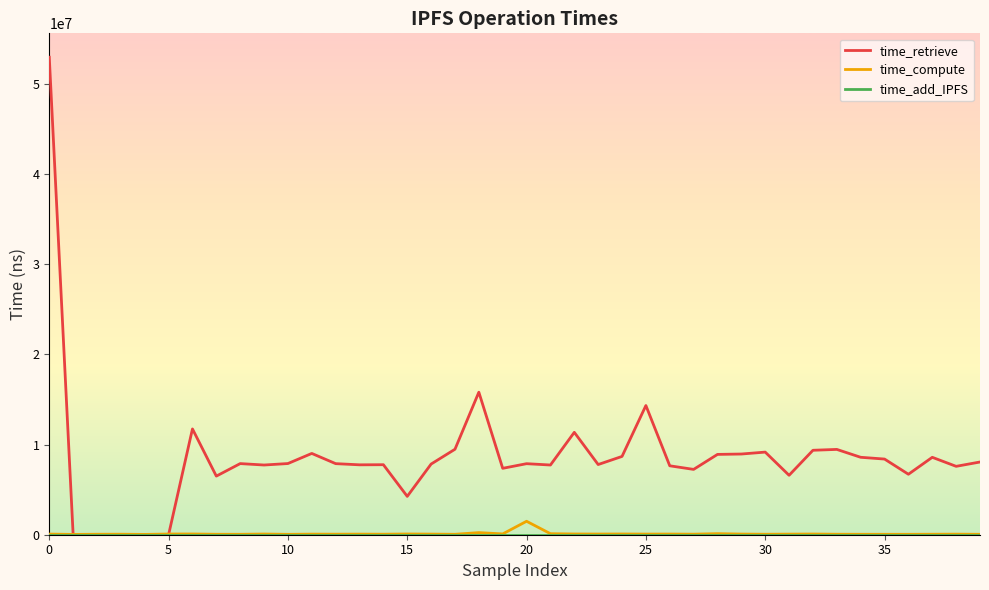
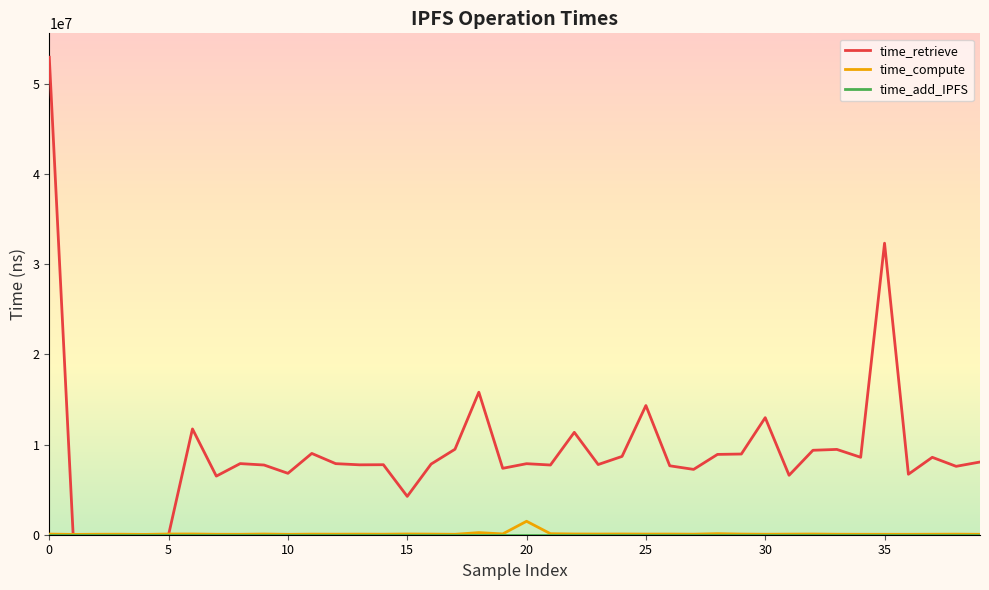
time_retrieve, 10: 8000000 -> 7000000
time_retrieve, 30: 9000000 -> 13000000
time_retrieve, 35: 8000000 -> 32000000
